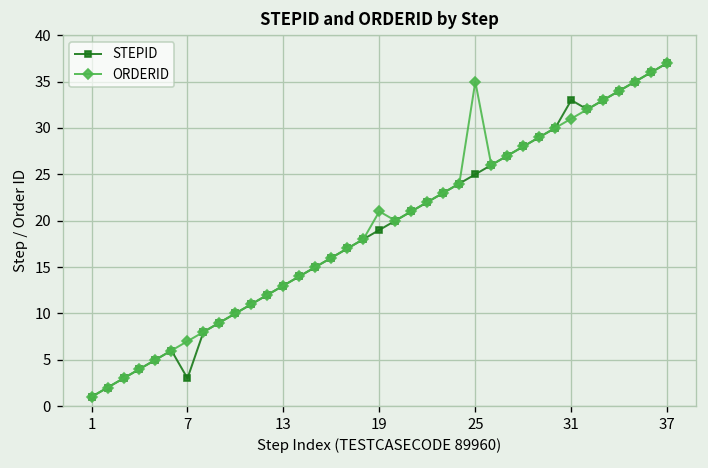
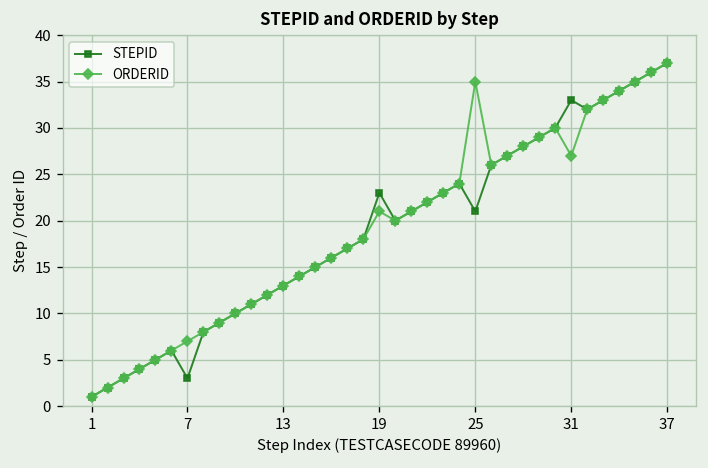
STEPID, 19: 19 -> 23
STEPID, 25: 25 -> 21
ORDERID, 31: 31 -> 27
